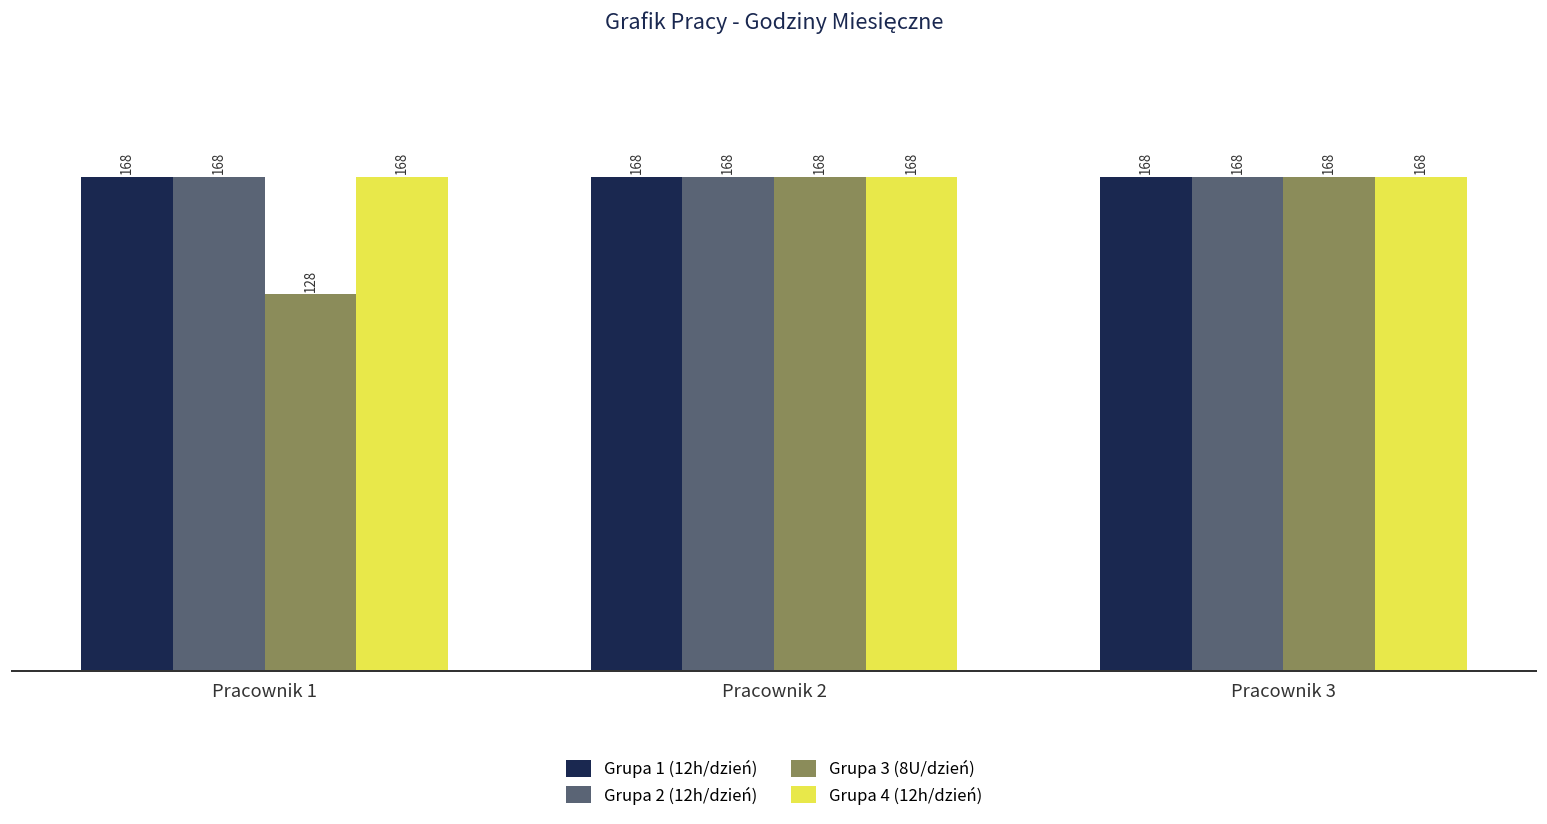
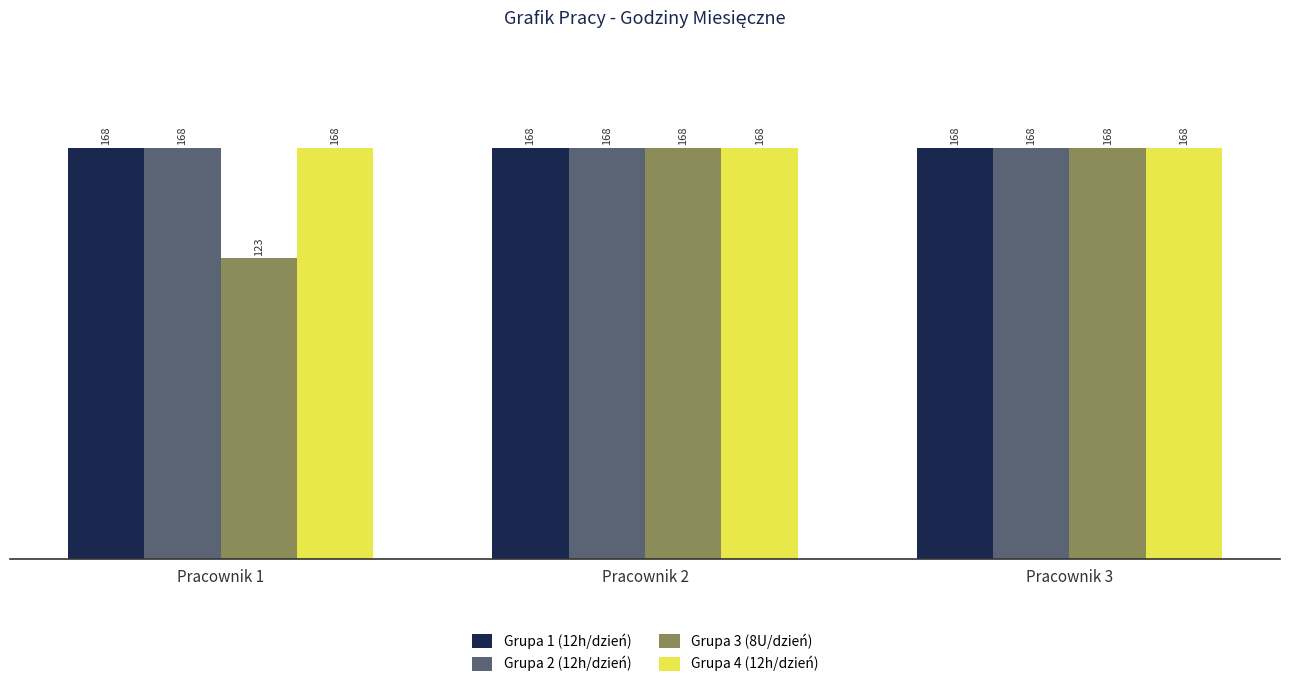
Grupa 3 (8U/dzień), Pracownik 1: 128 -> 123
